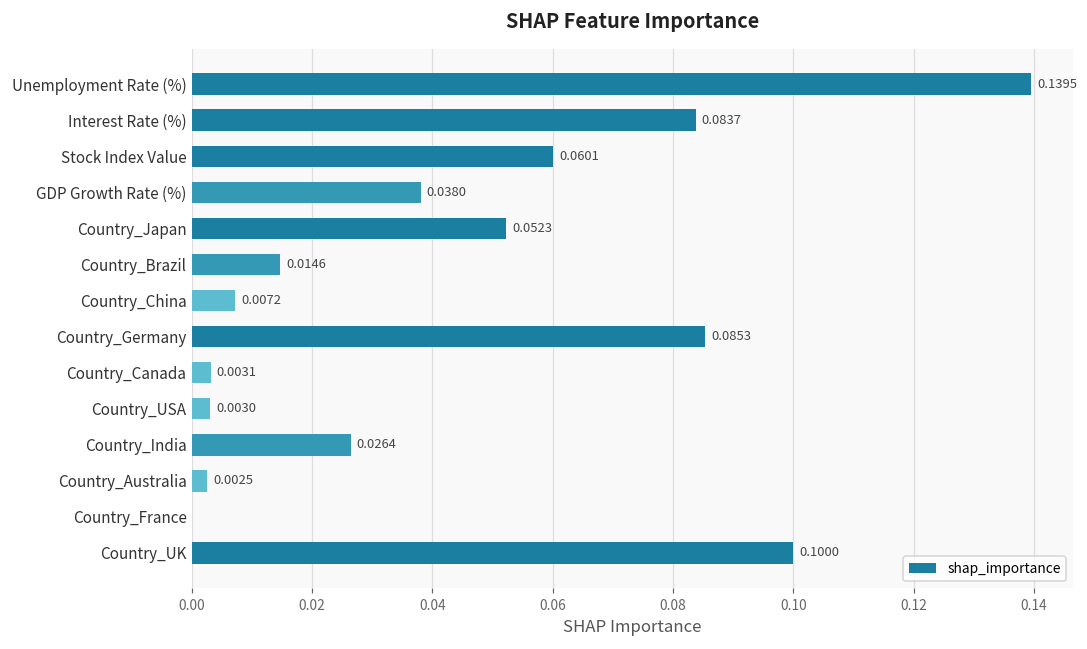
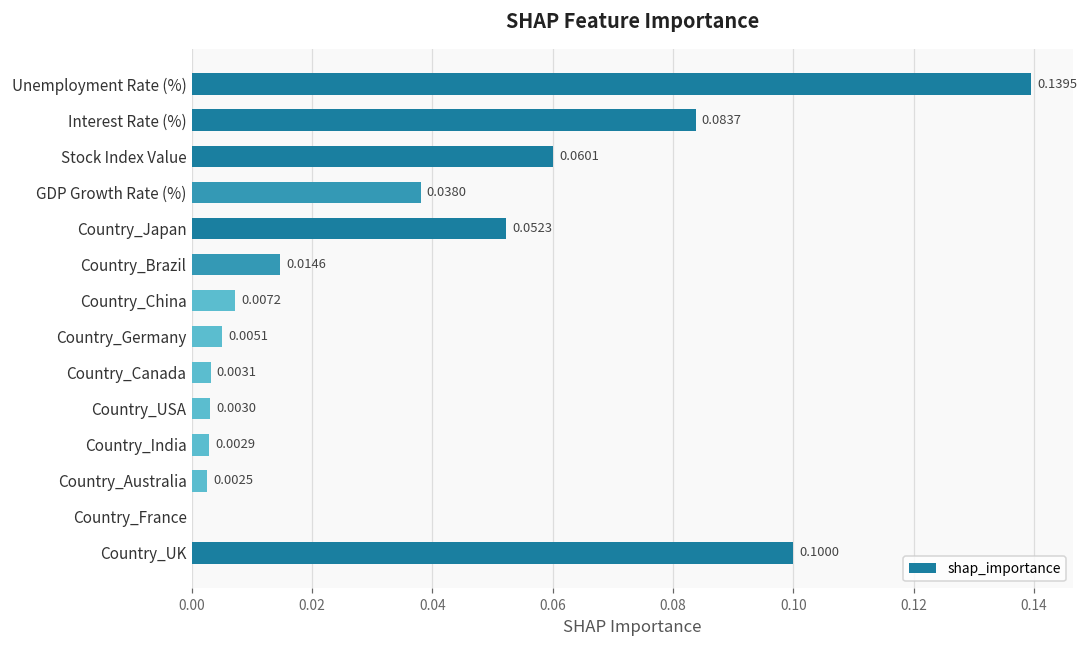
Country_Germany: 0.0853 -> 0.0051
Country_India: 0.0264 -> 0.0029
